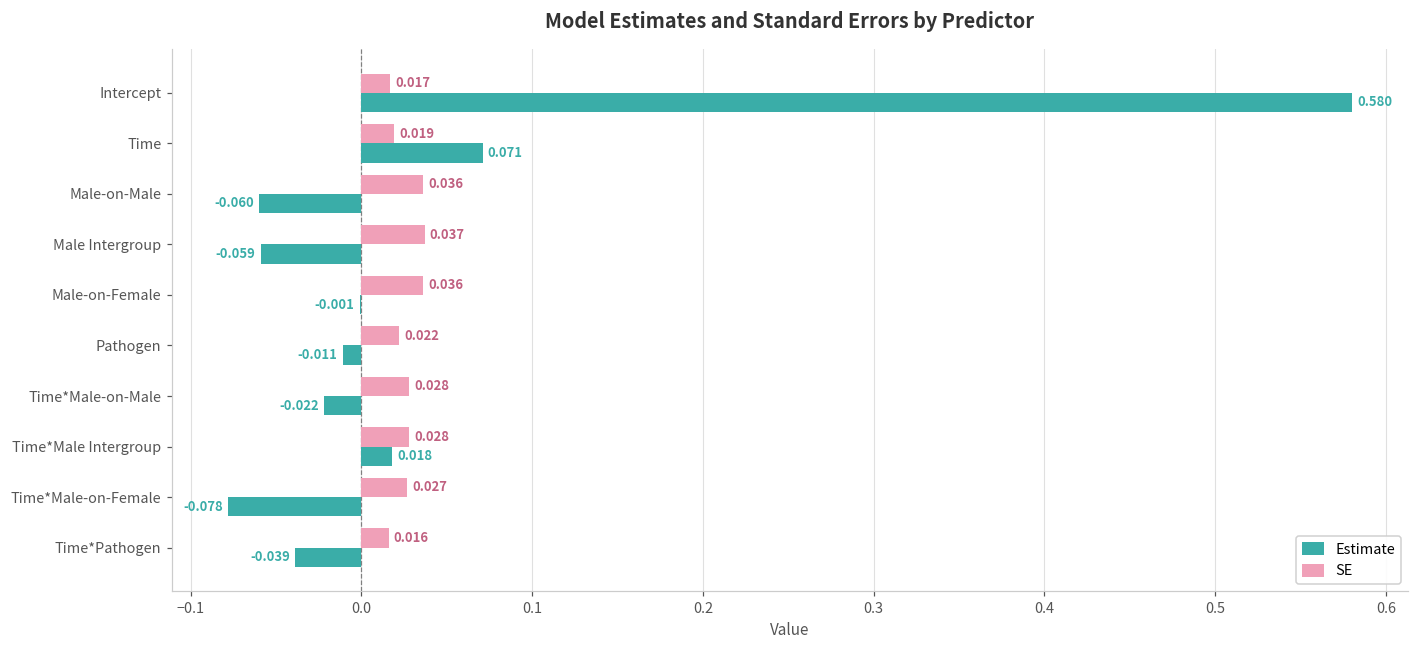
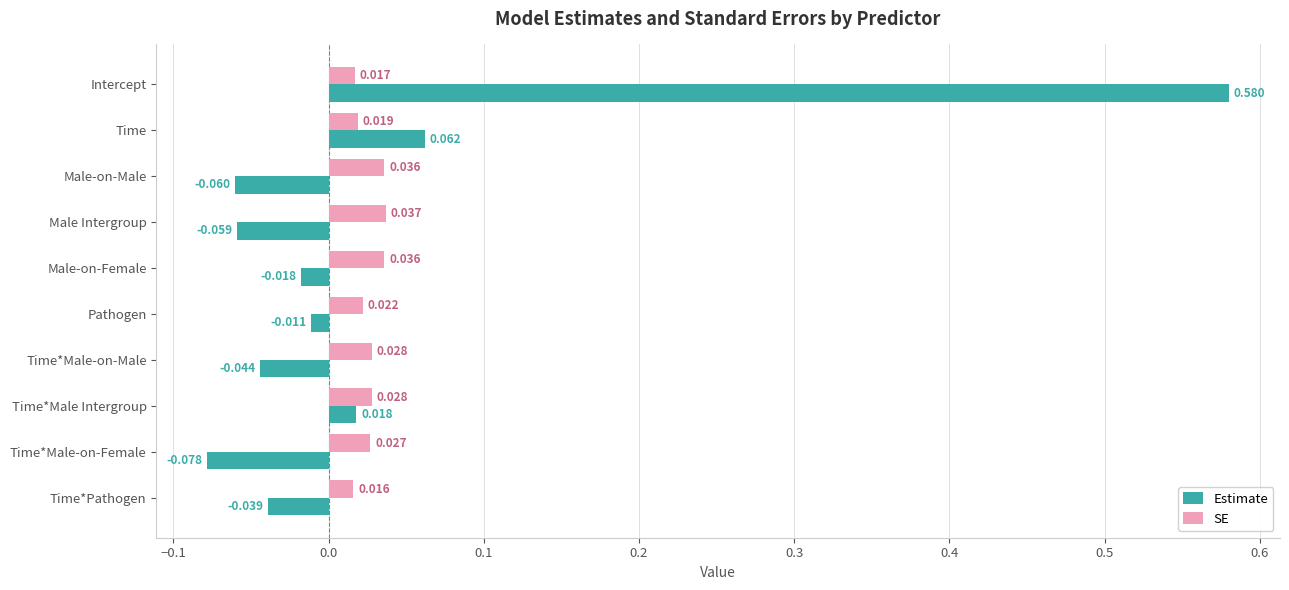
Estimate, Time: 0.071 -> 0.062
Estimate, Male-on-Female: -0.001 -> -0.018
Estimate, Time*Male-on-Male: -0.022 -> -0.044
